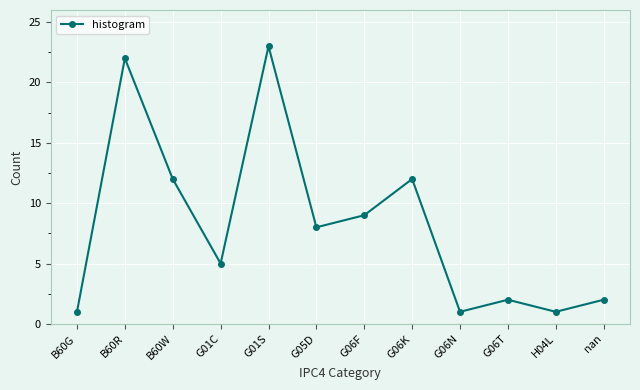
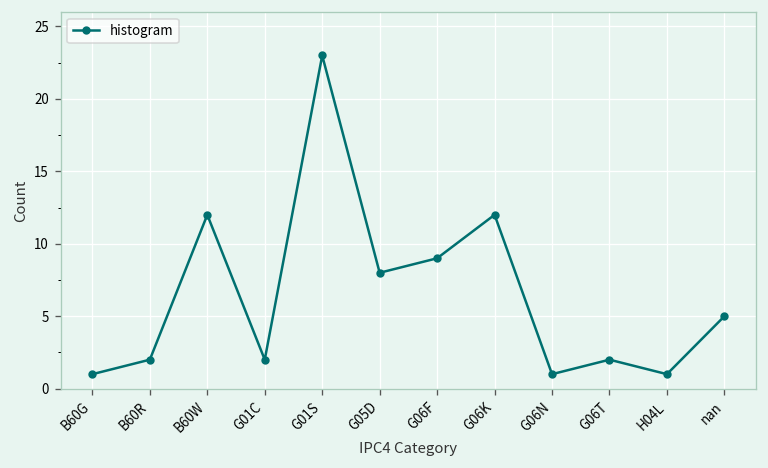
B60R: 22 -> 2
G01C: 5 -> 2
nan: 2 -> 5
